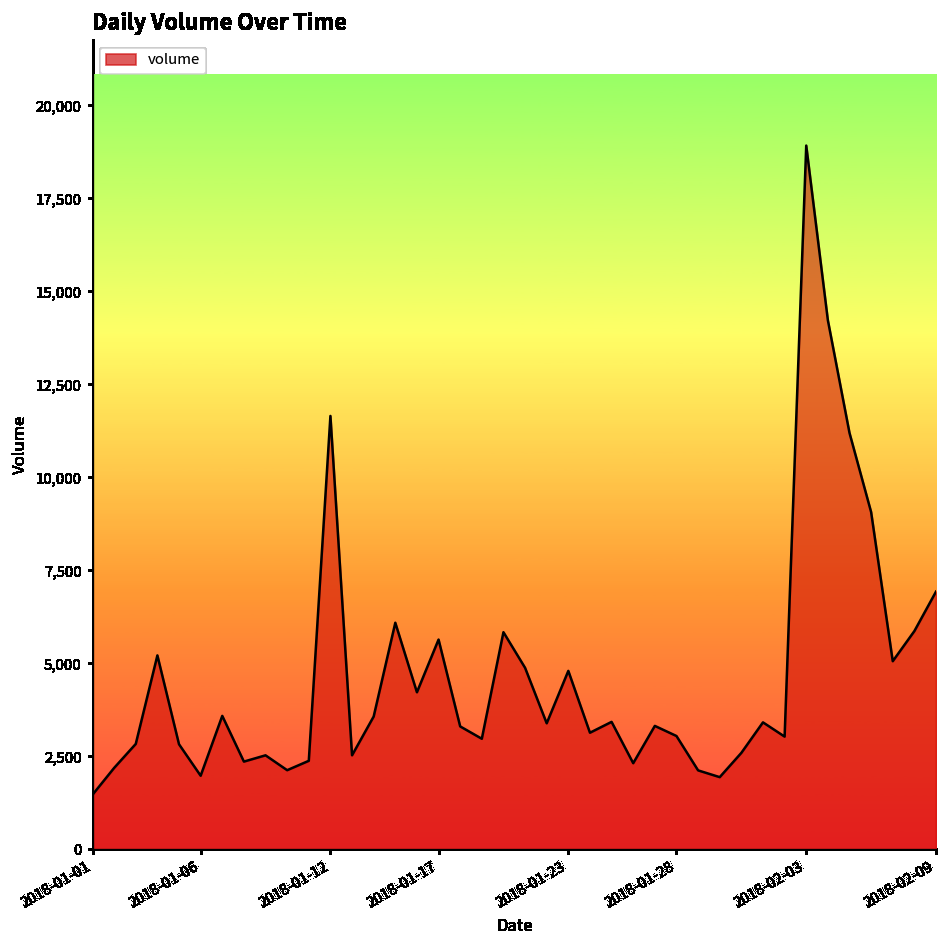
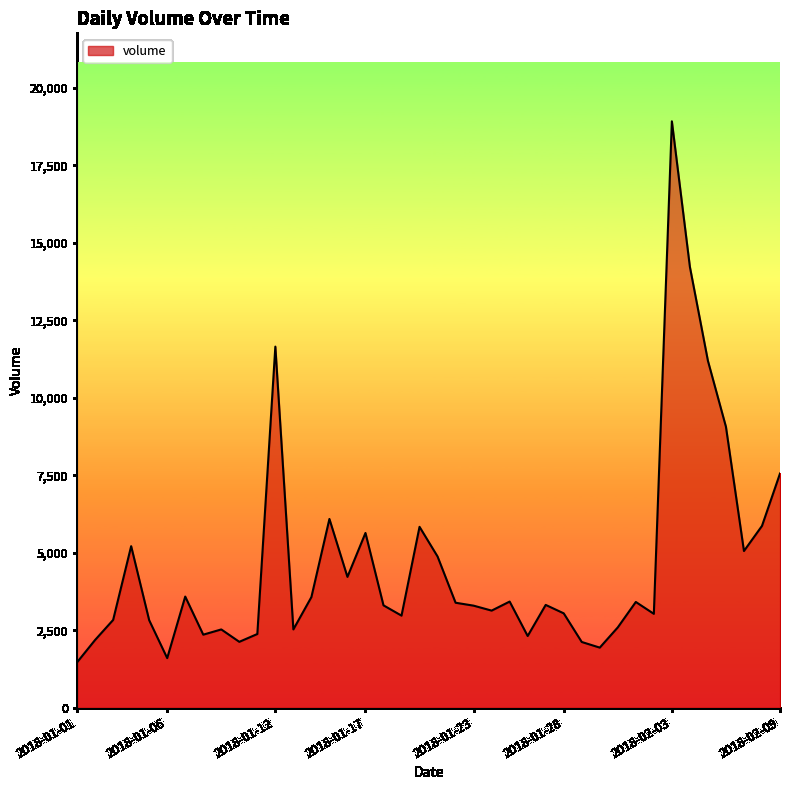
2018-01-06: 2,000 -> 1,600
2018-01-23: 4,800 -> 3,300
2018-02-09: 6,900 -> 7,600
